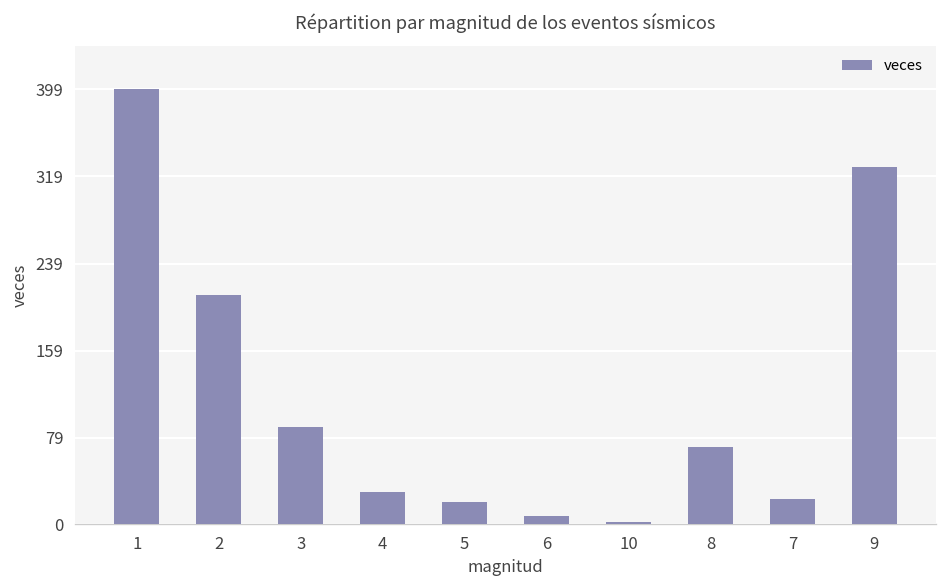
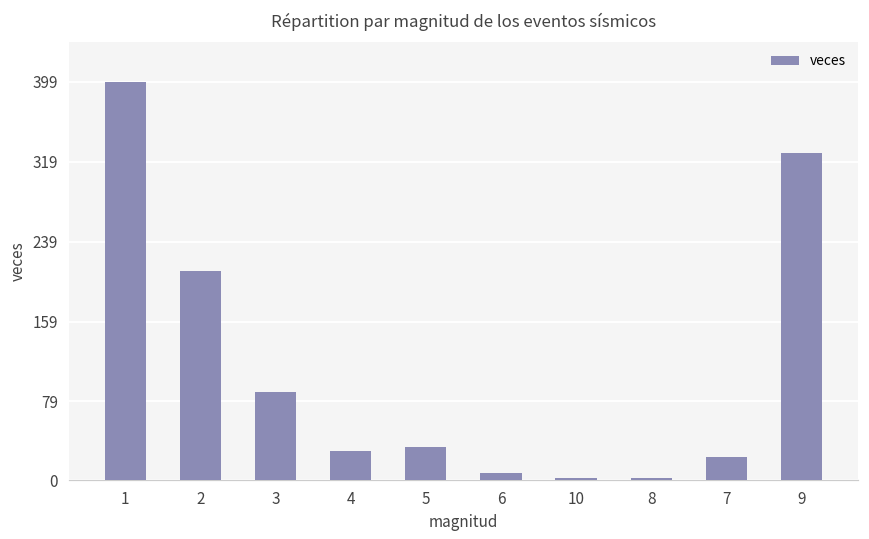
5: 20 -> 30
8: 70 -> 0
